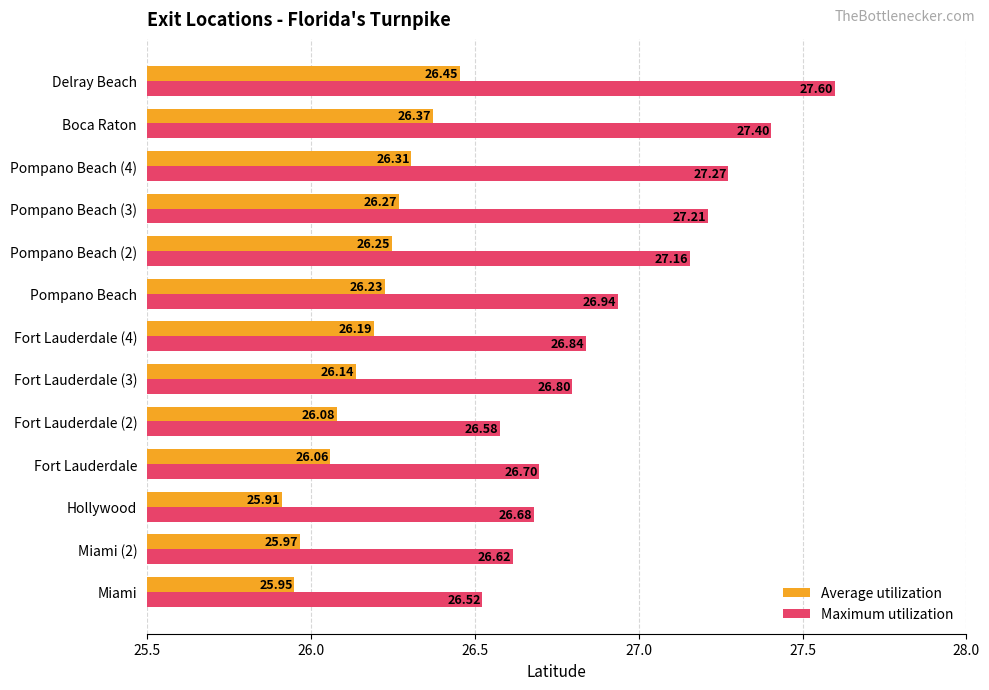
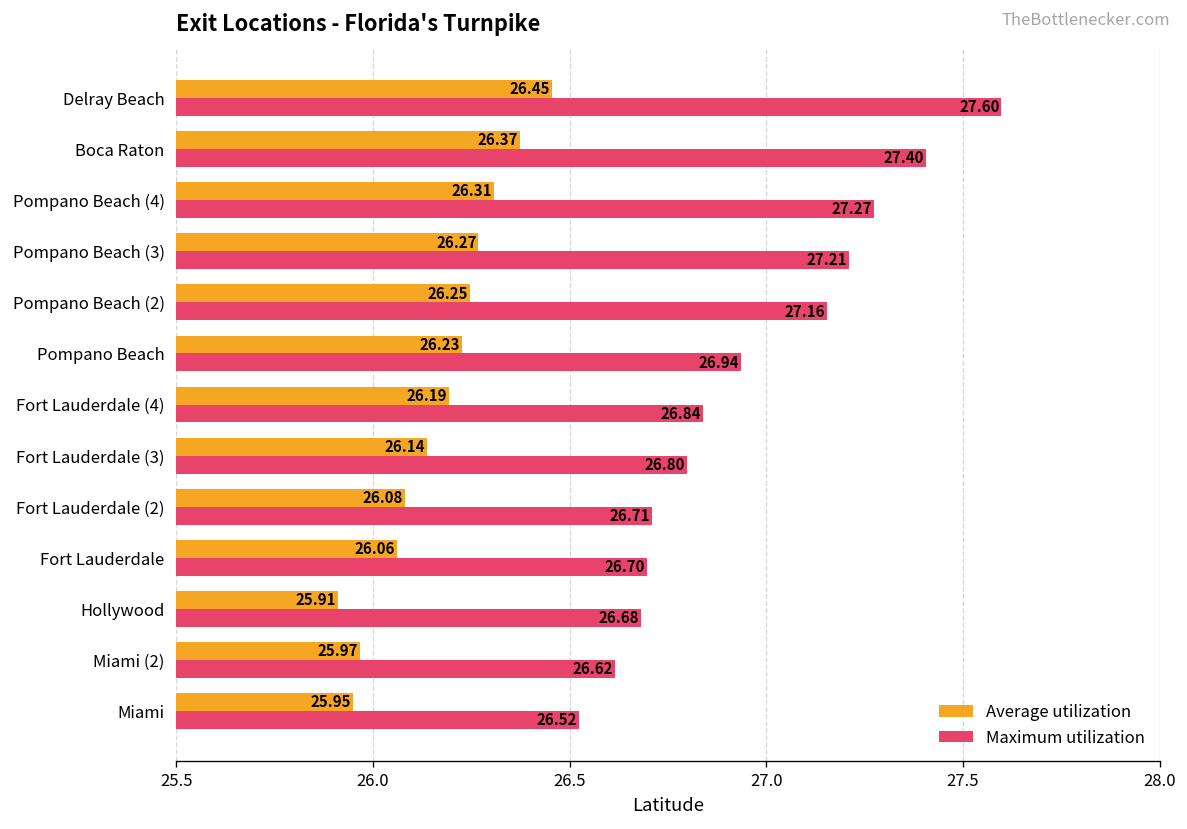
Maximum utilization, Fort Lauderdale (2): 26.58 -> 26.71
